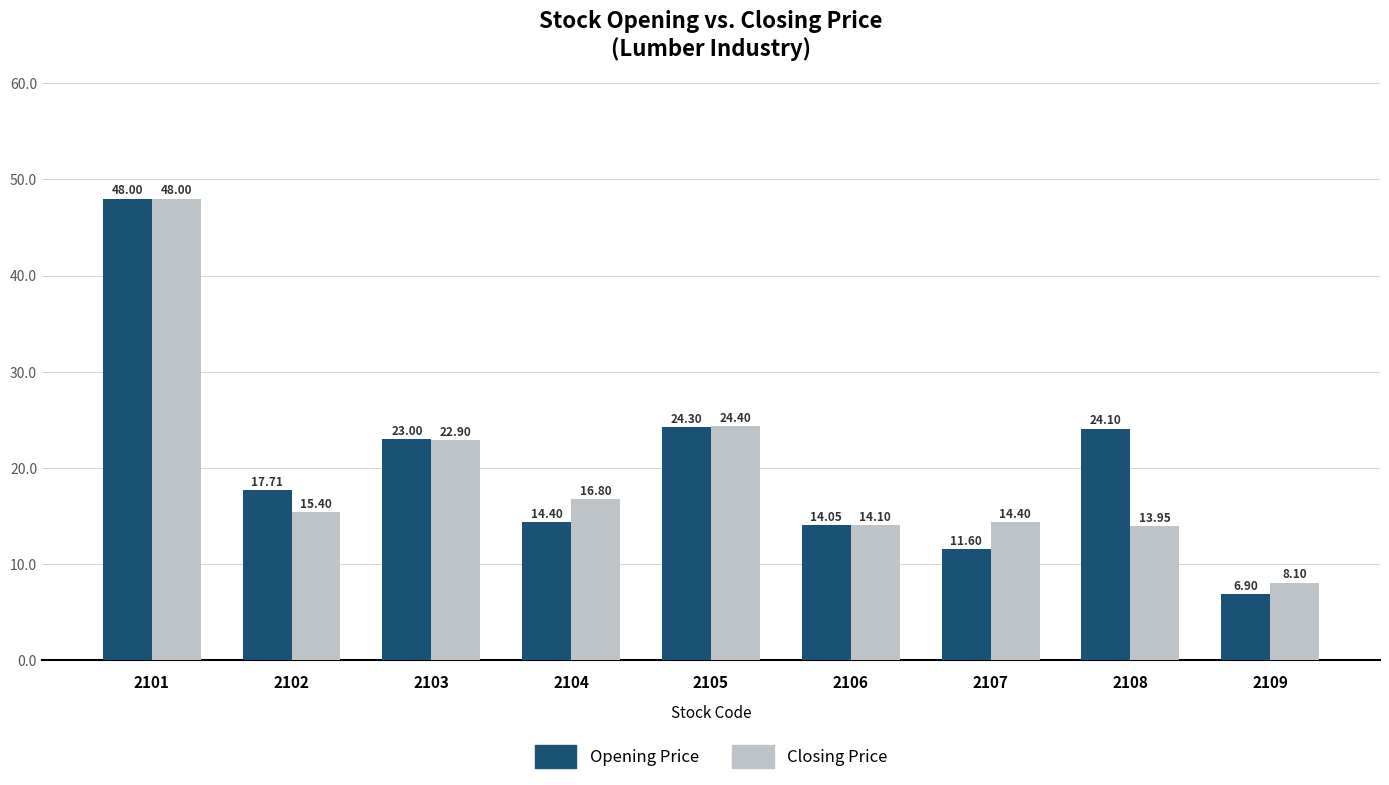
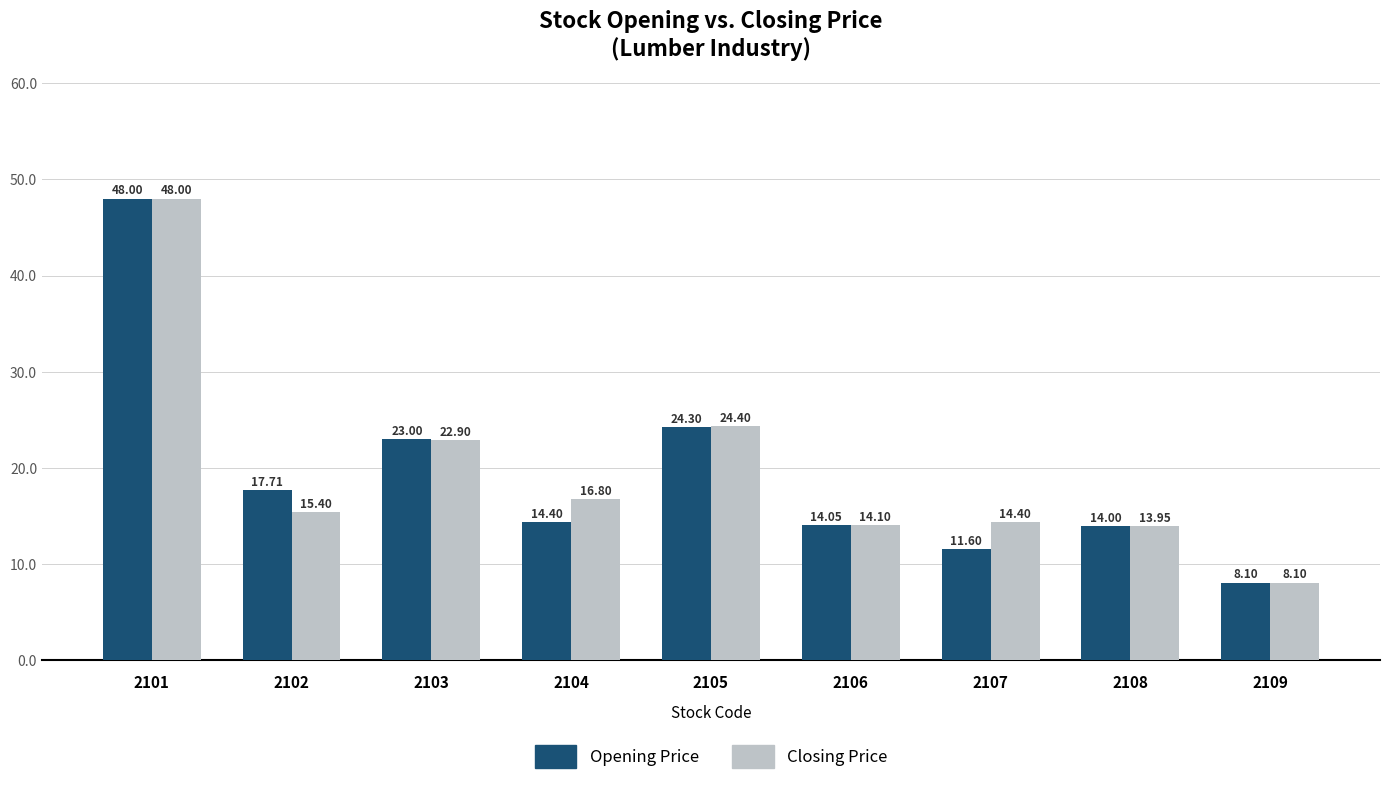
Opening Price, 2108: 24.10 -> 14.00
Opening Price, 2109: 6.90 -> 8.10
